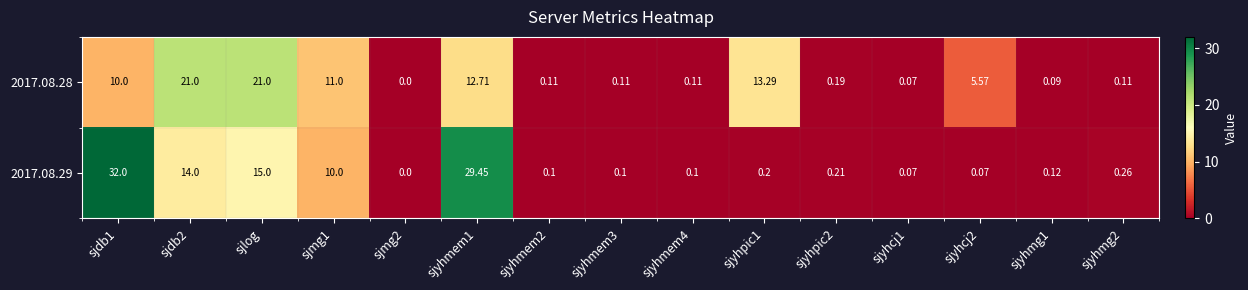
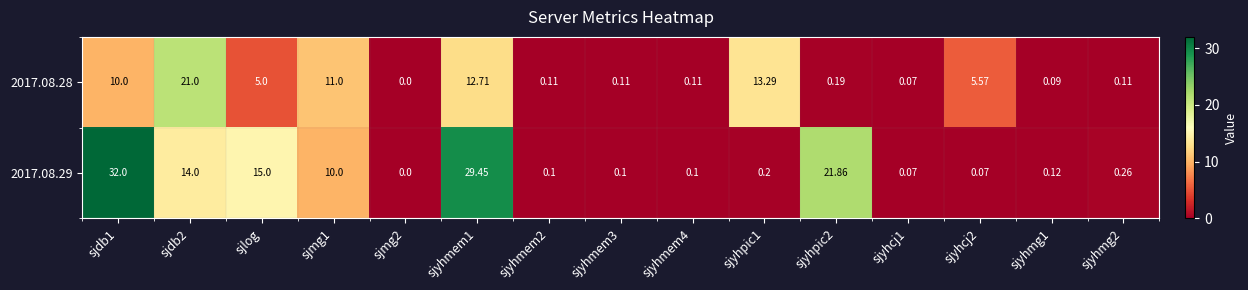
2017.08.28, sjlog: 21.0 -> 5.0
2017.08.29, sjyhpic2: 0.21 -> 21.86
